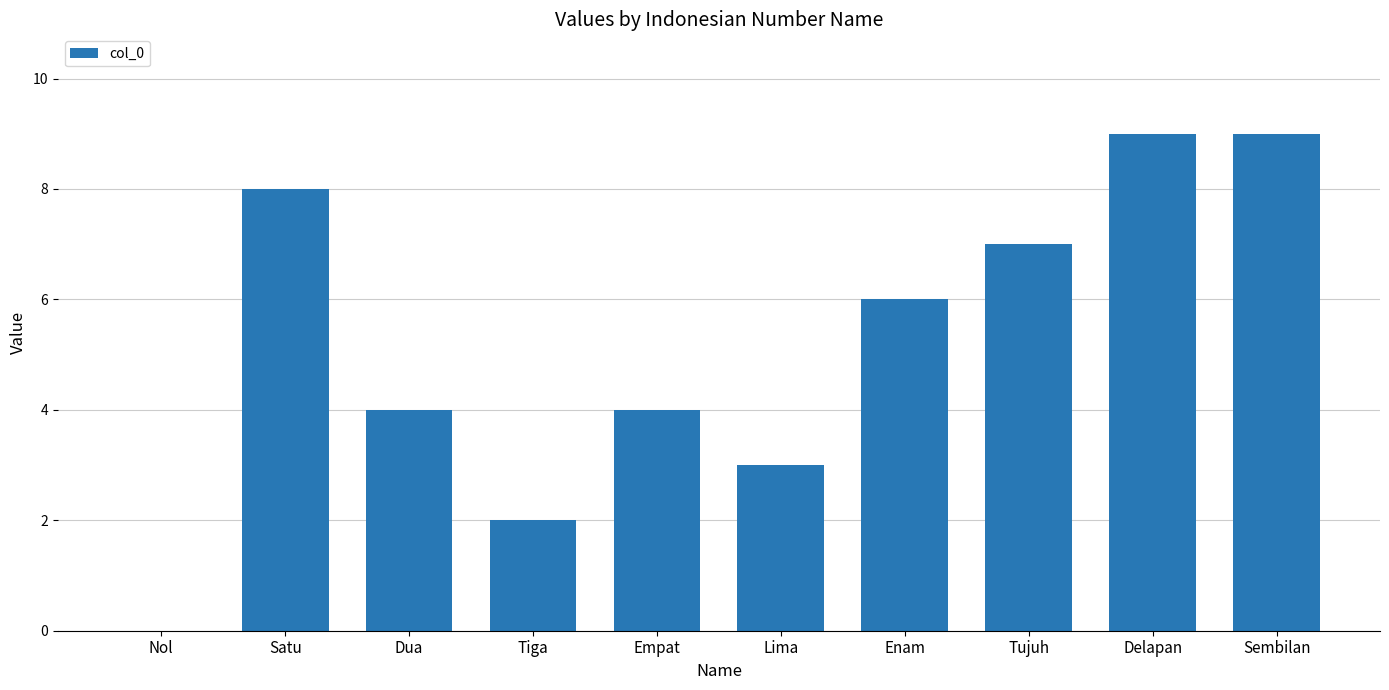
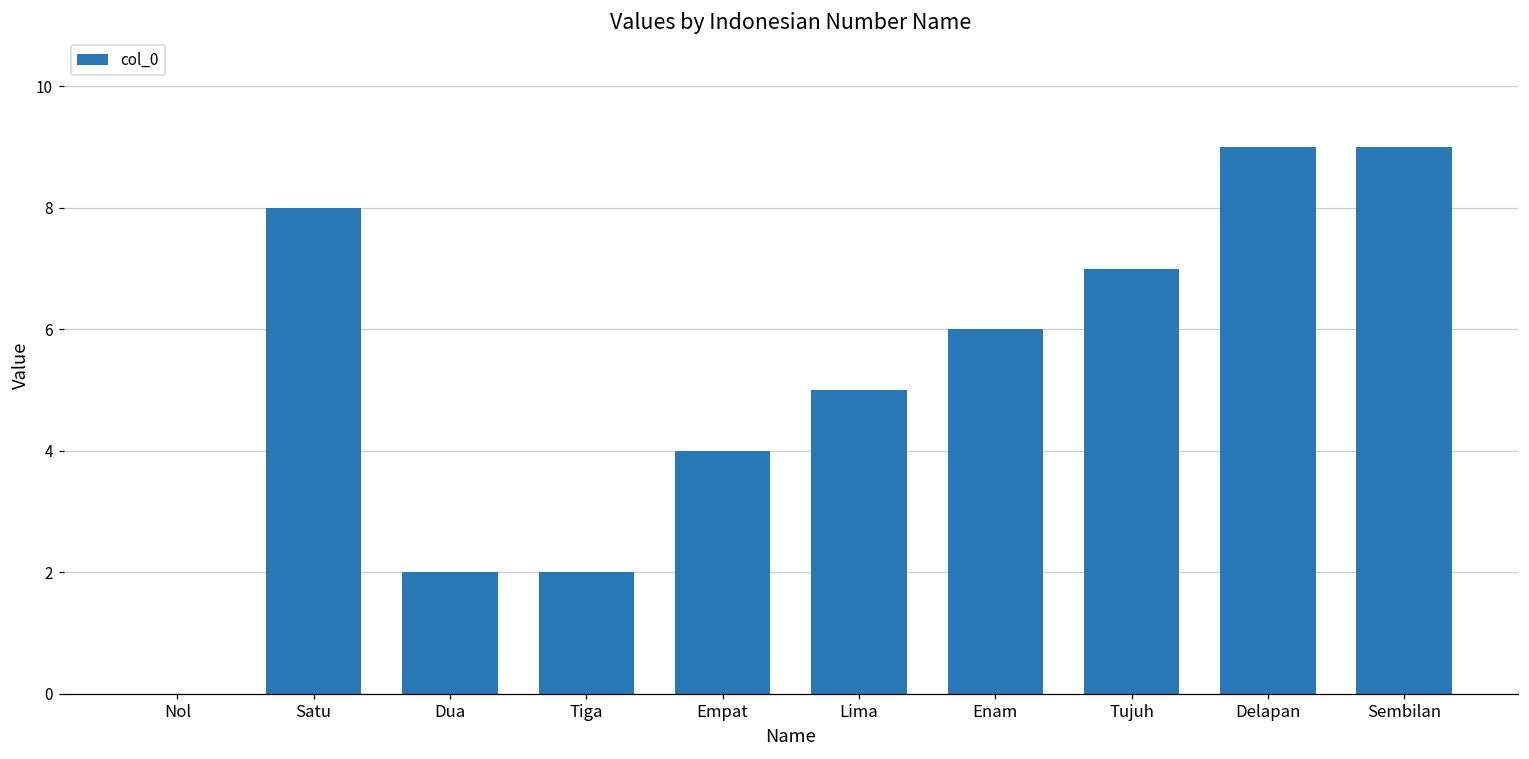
Dua: 4 -> 2
Lima: 3 -> 5
